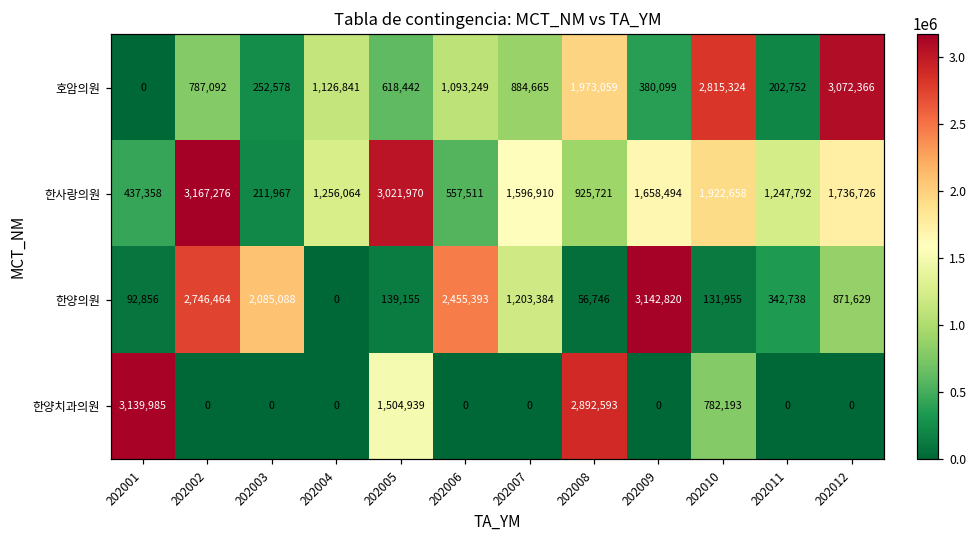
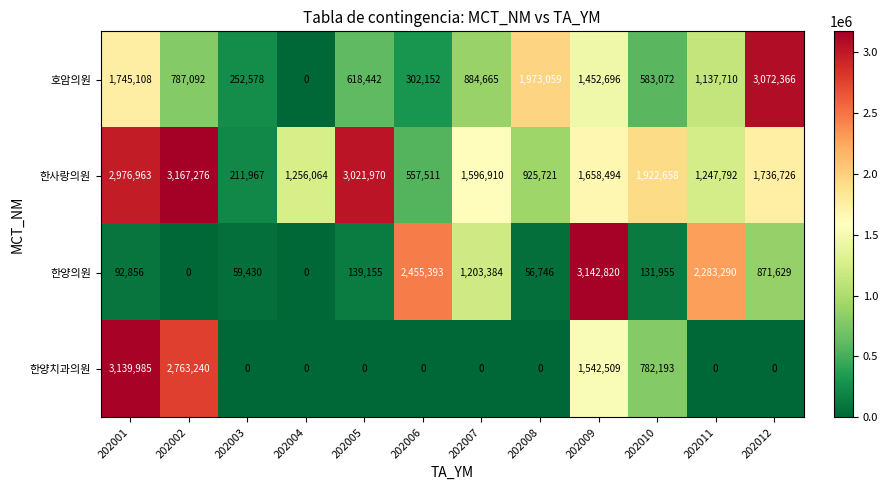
호암의원, 202001: 0 -> 1,745,108
호암의원, 202004: 1,126,841 -> 0
호암의원, 202006: 1,093,249 -> 302,152
호암의원, 202009: 380,099 -> 1,452,696
호암의원, 202010: 2,815,324 -> 583,072
호암의원, 202011: 202,752 -> 1,137,710
한사랑의원, 202001: 437,358 -> 2,976,963
한양의원, 202002: 2,746,464 -> 0
한양의원, 202003: 2,085,088 -> 59,430
한양의원, 202011: 342,738 -> 2,283,290
한양치과의원, 202002: 0 -> 2,763,240
한양치과의원, 202005: 1,504,939 -> 0
한양치과의원, 202008: 2,892,593 -> 0
한양치과의원, 202009: 0 -> 1,542,509
